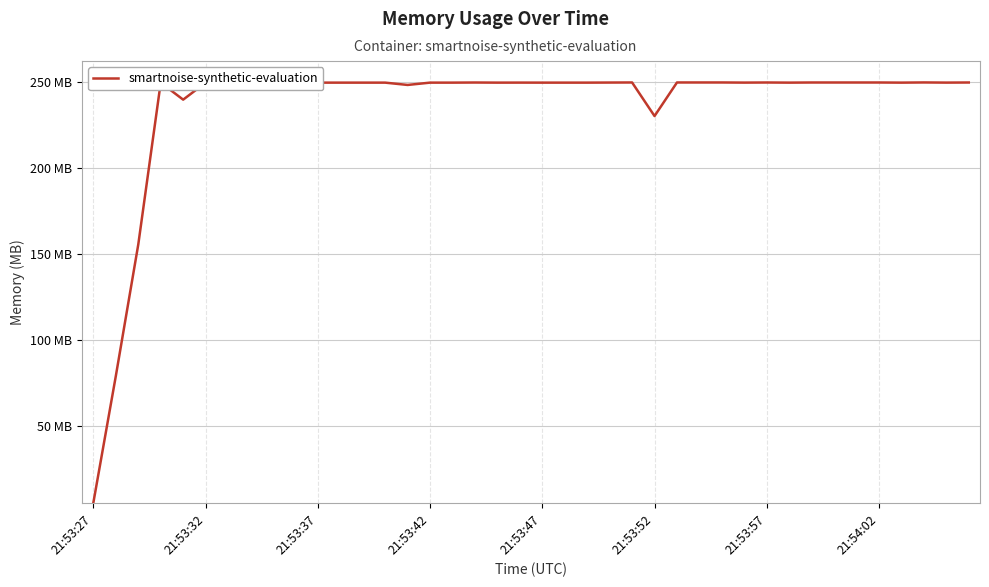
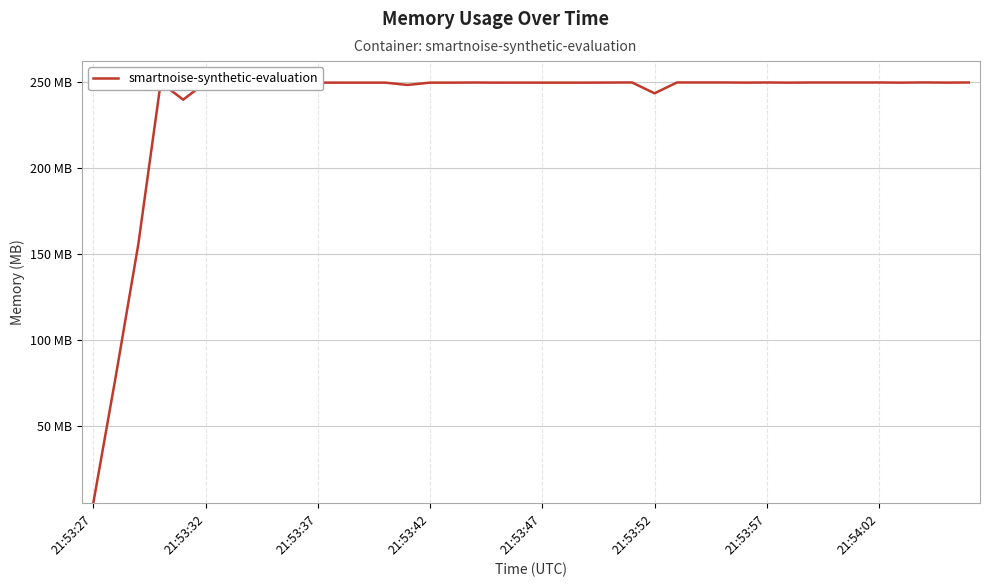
21:53:52: 230 MB -> 244 MB
